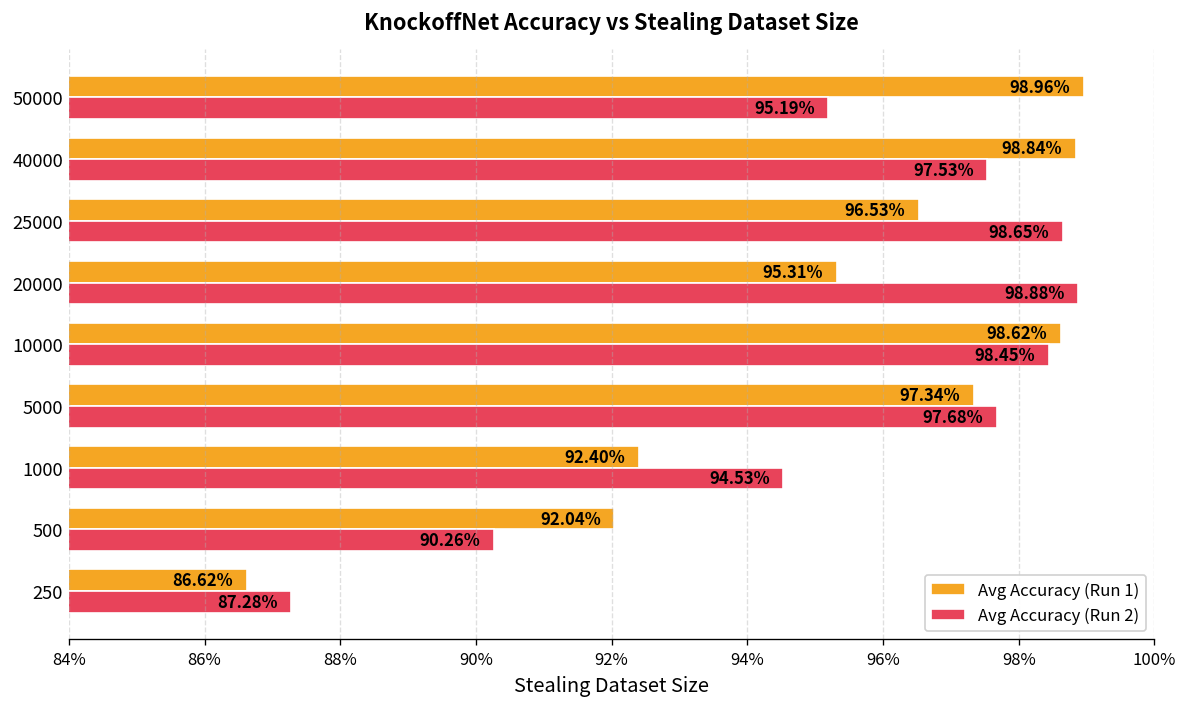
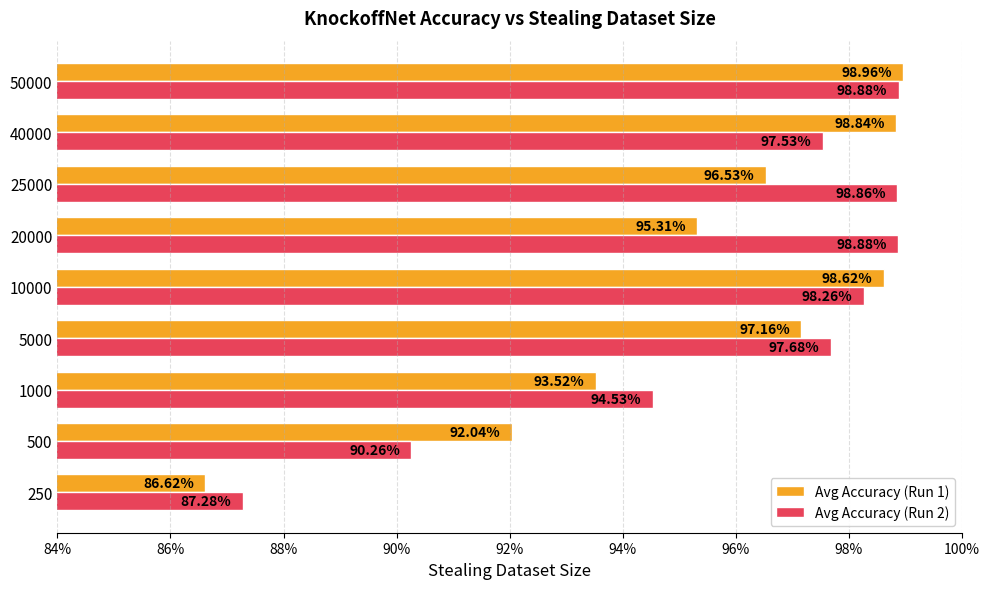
Avg Accuracy (Run 2), 50000: 95.19% -> 98.88%
Avg Accuracy (Run 2), 25000: 98.65% -> 98.86%
Avg Accuracy (Run 2), 10000: 98.45% -> 98.26%
Avg Accuracy (Run 1), 5000: 97.34% -> 97.16%
Avg Accuracy (Run 1), 1000: 92.40% -> 93.52%
